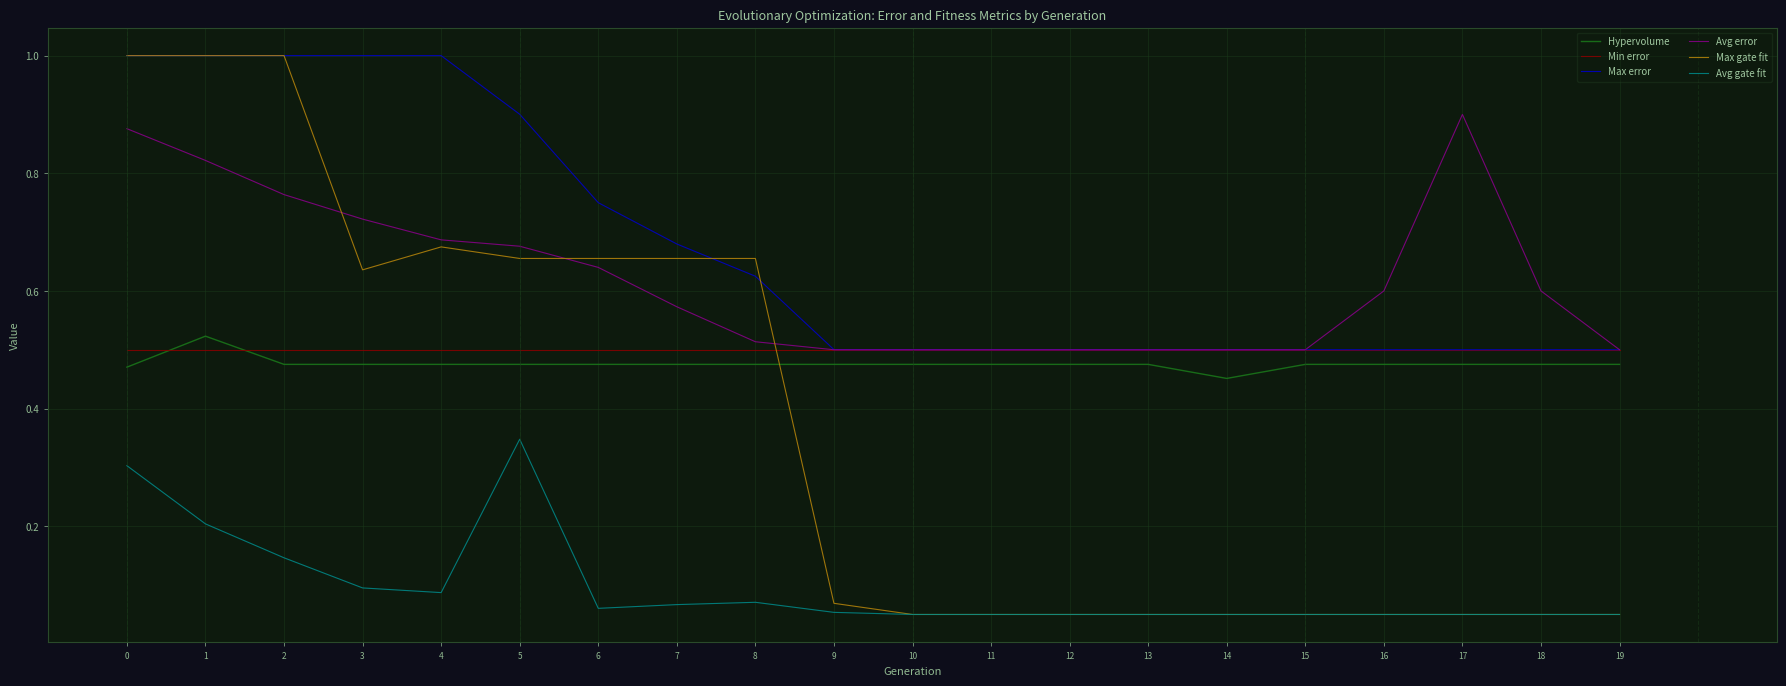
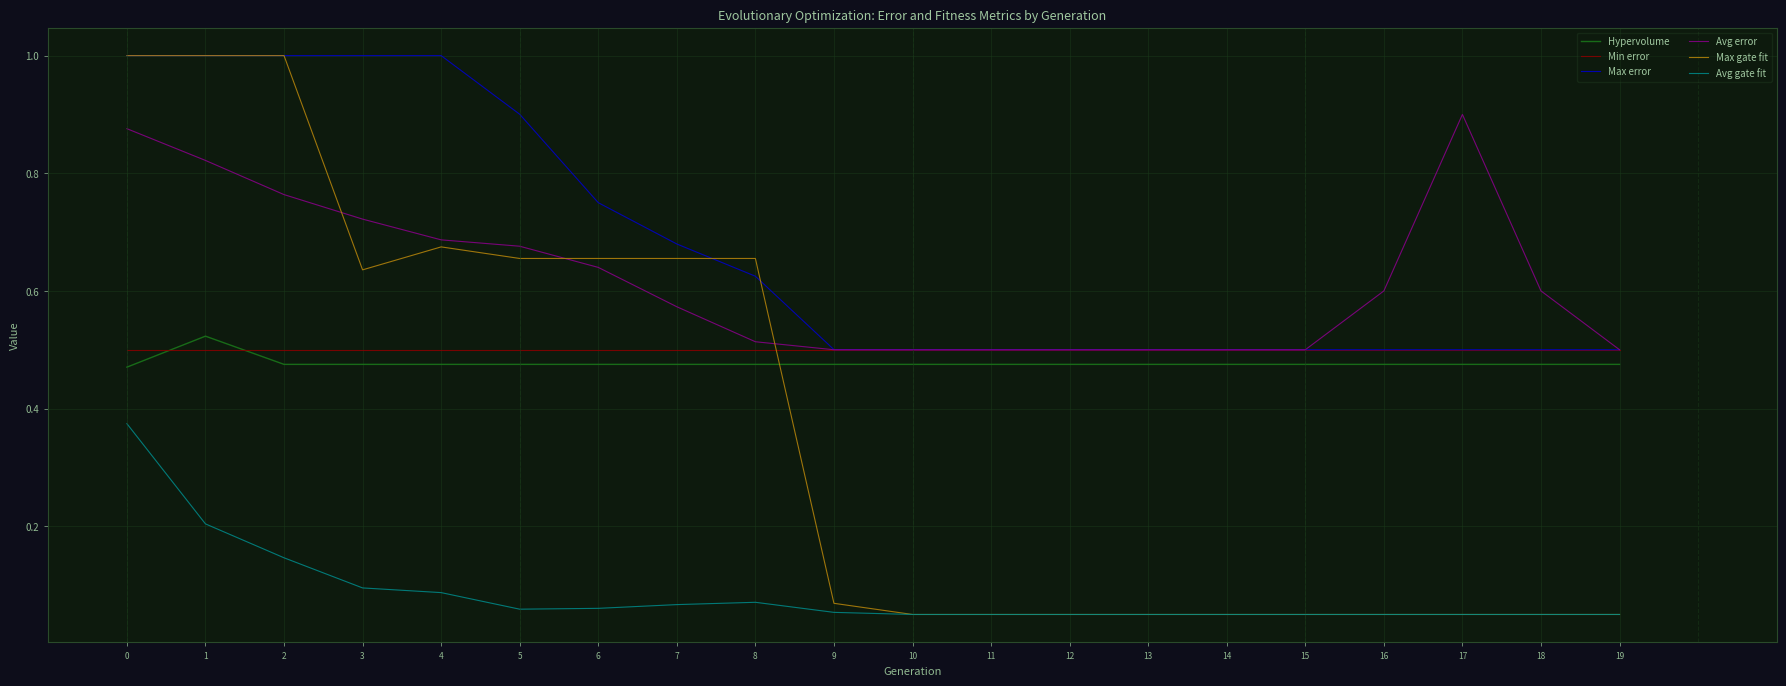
Avg gate fit, 0: 0.30 -> 0.37
Avg gate fit, 5: 0.35 -> 0.06
Hypervolume, 14: 0.45 -> 0.48
